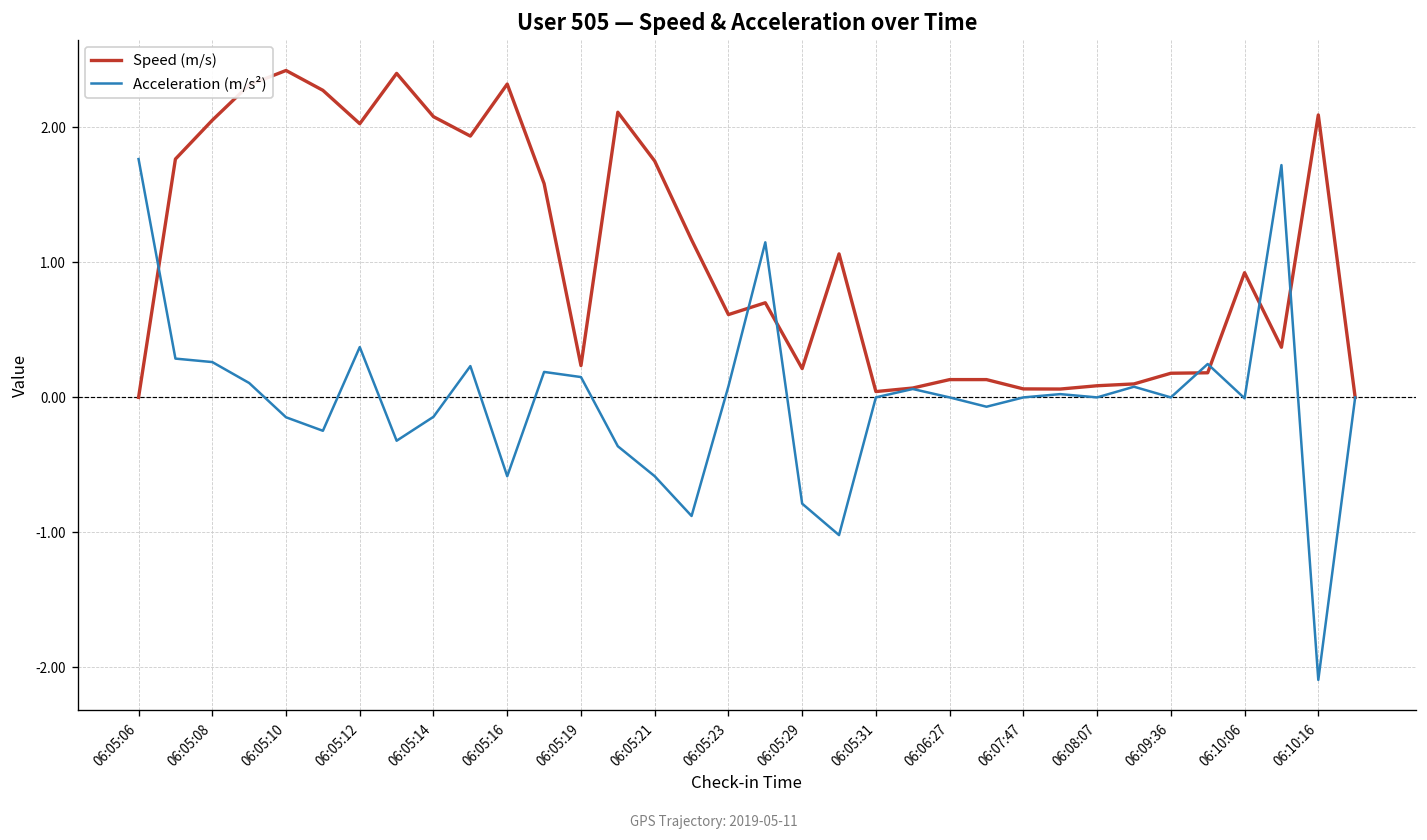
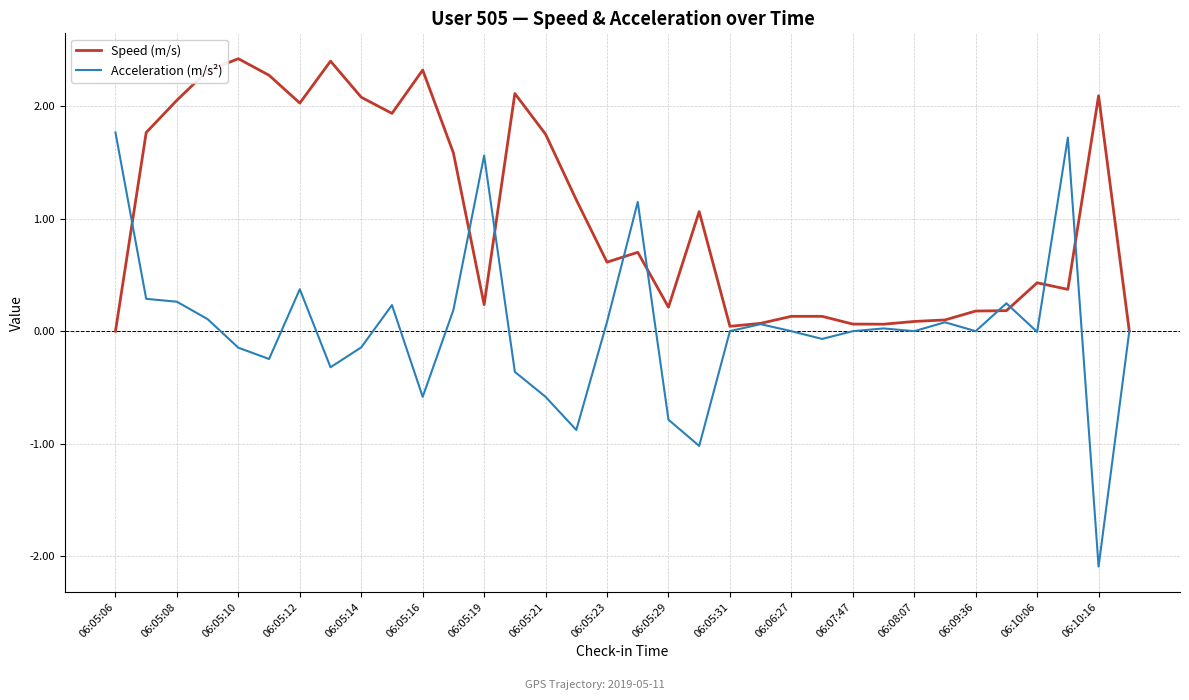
Acceleration (m/s²), 06:05:19: 0.15 -> 1.56
Speed (m/s), 06:10:06: 0.92 -> 0.43
